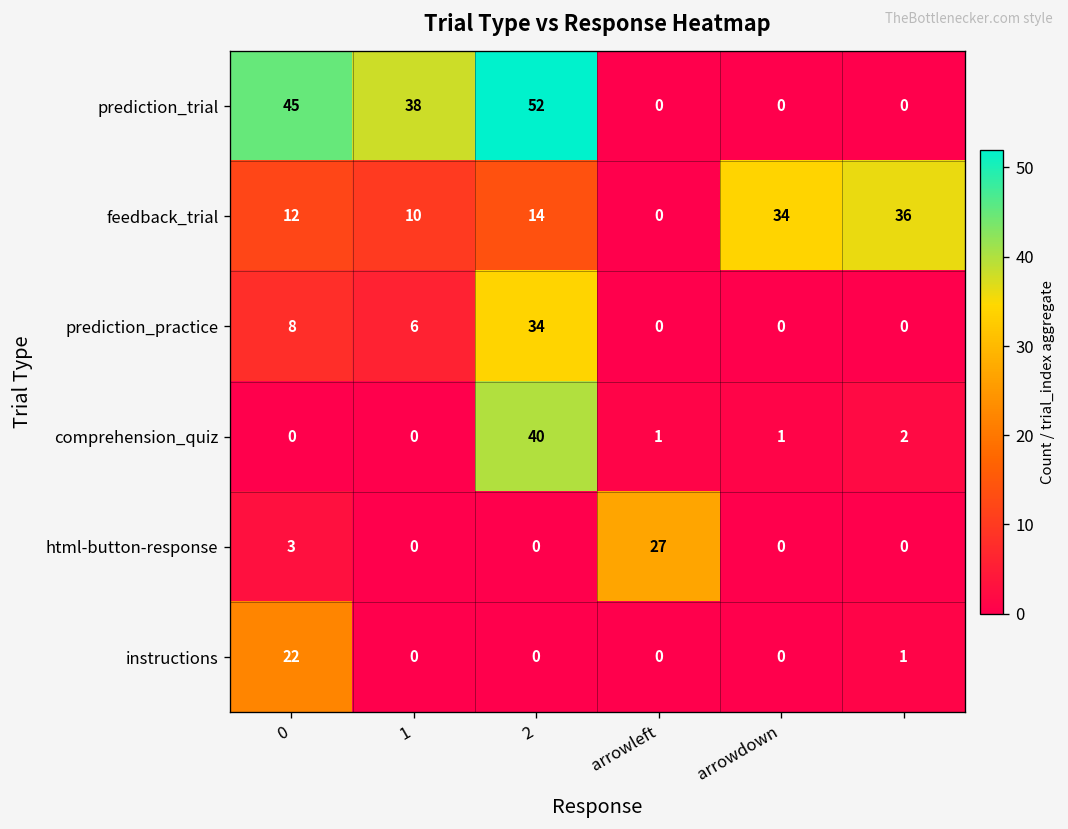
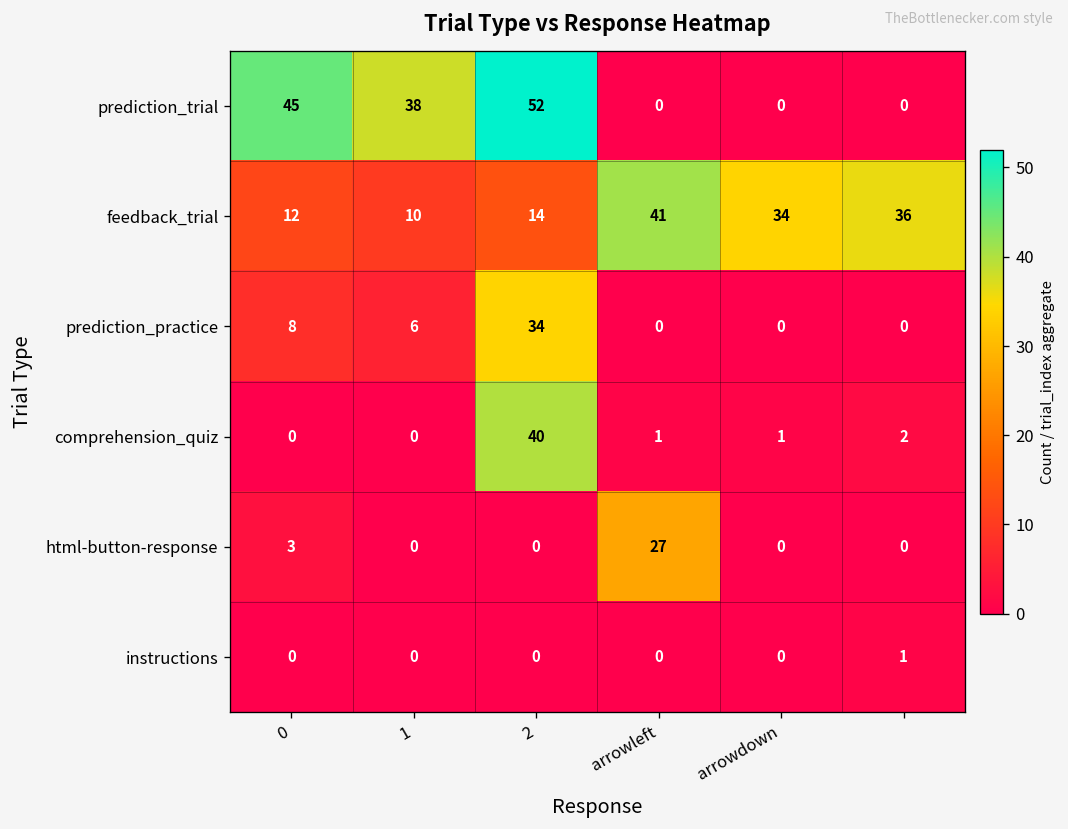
feedback_trial, arrowleft: 0 -> 41
instructions, 0: 22 -> 0
